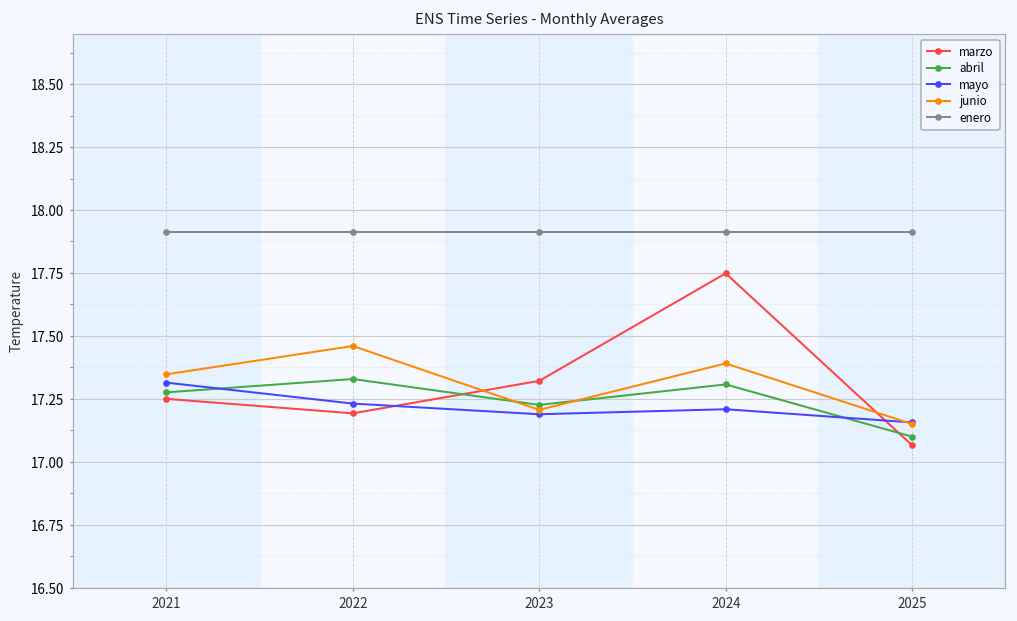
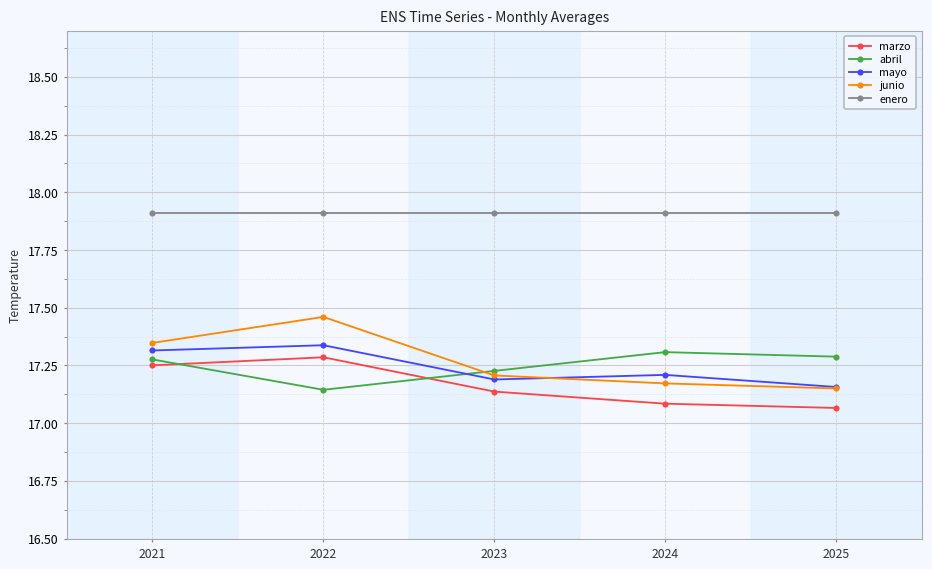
marzo, 2022: 17.19 -> 17.29
abril, 2022: 17.33 -> 17.14
mayo, 2022: 17.23 -> 17.34
marzo, 2023: 17.32 -> 17.14
marzo, 2024: 17.75 -> 17.08
junio, 2024: 17.39 -> 17.17
abril, 2025: 17.10 -> 17.29
